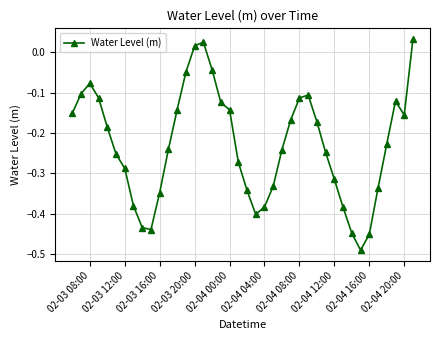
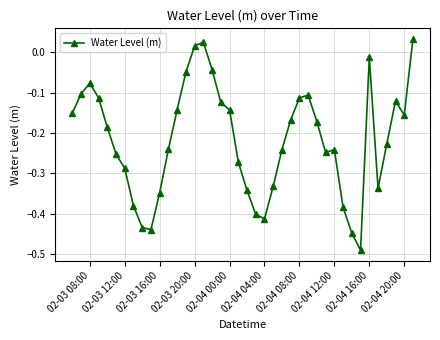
02-04 04:00: -0.38 -> -0.41
02-04 12:00: -0.31 -> -0.24
02-04 16:00: -0.45 -> -0.01
